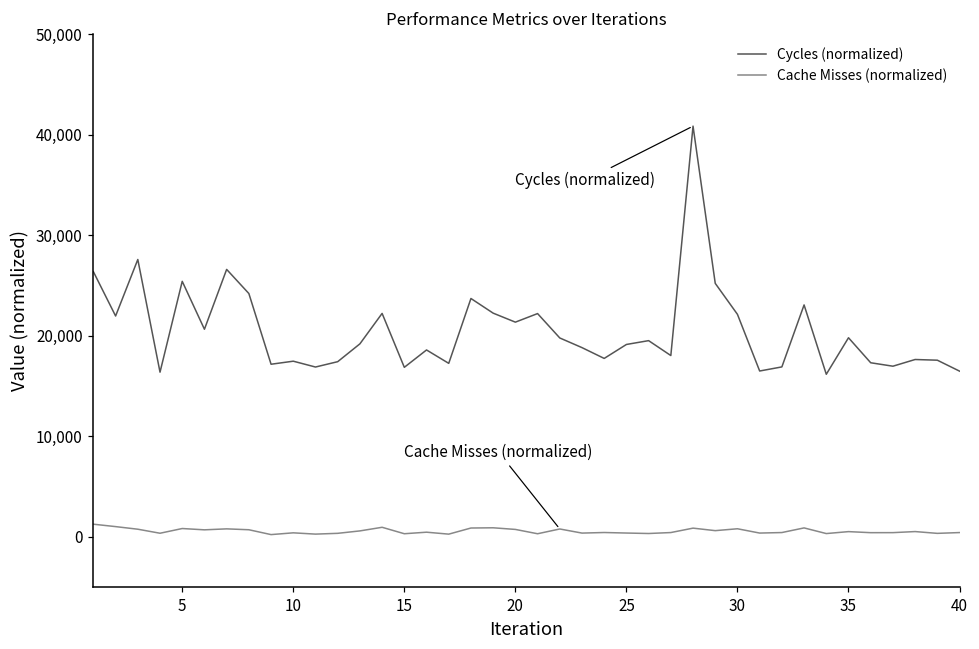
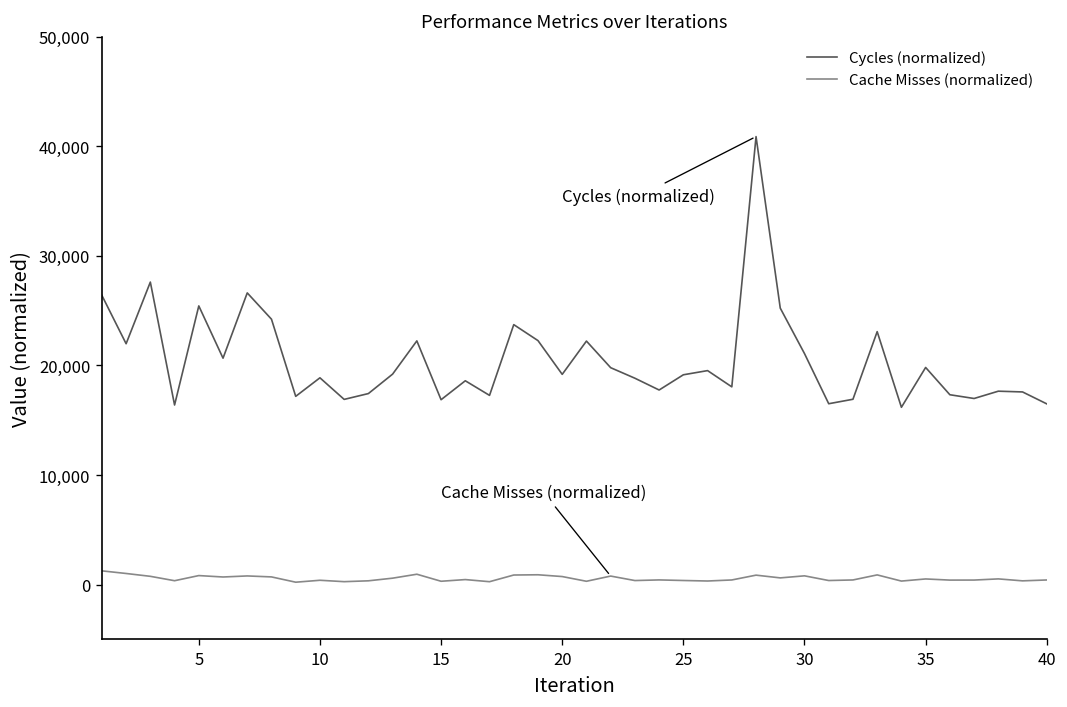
Cycles (normalized), 10: 17,000 -> 19,000
Cycles (normalized), 20: 21,000 -> 19,000
Cycles (normalized), 30: 22,000 -> 21,000
